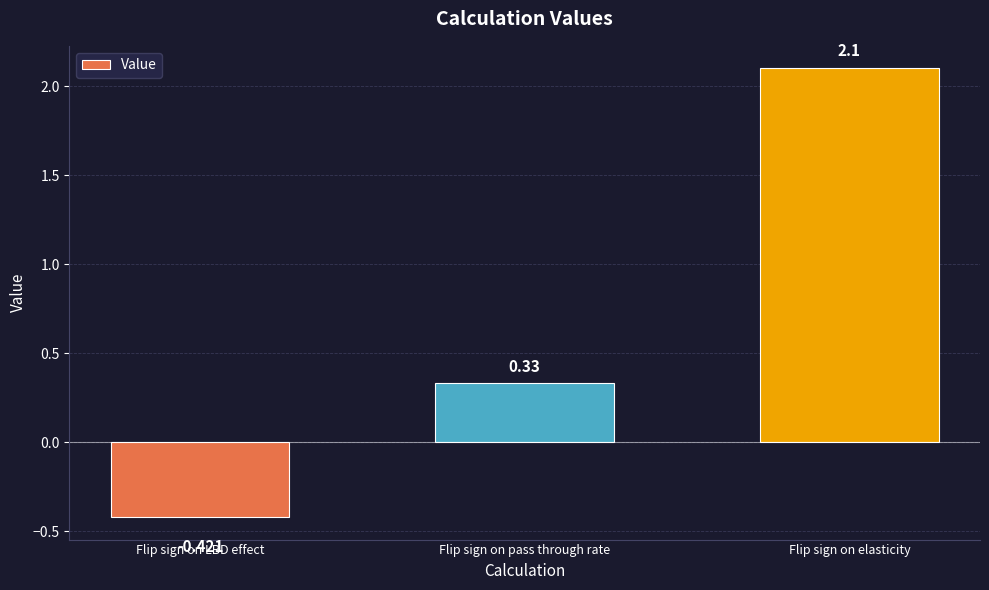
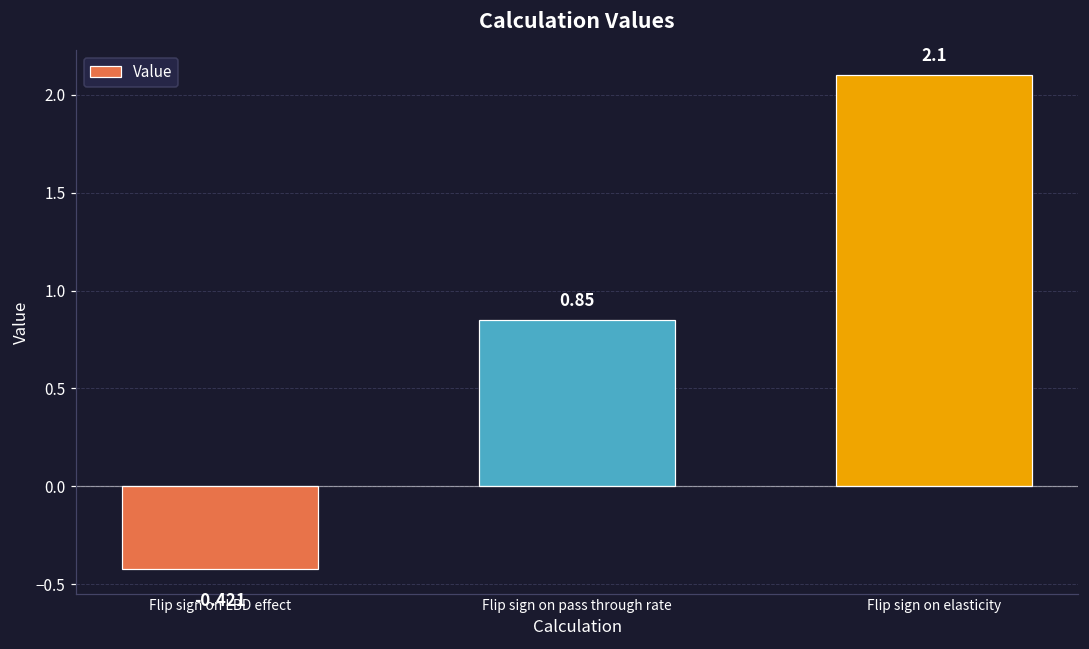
Flip sign on pass through rate: 0.33 -> 0.85
